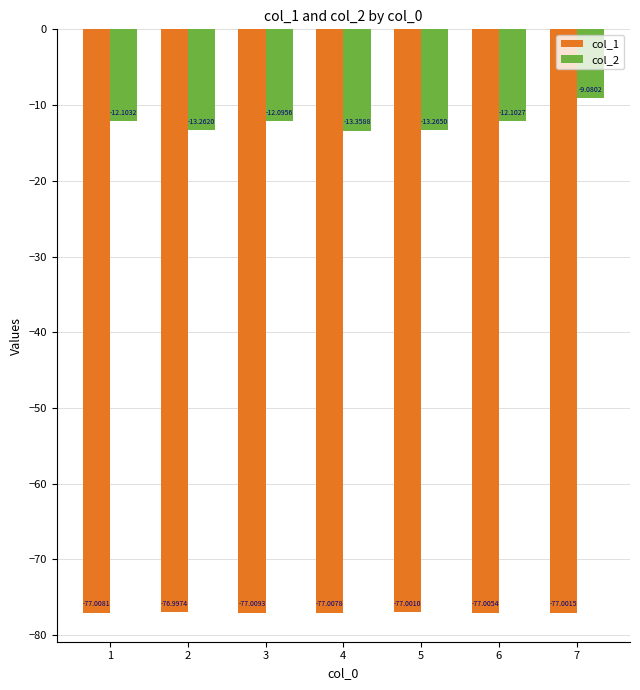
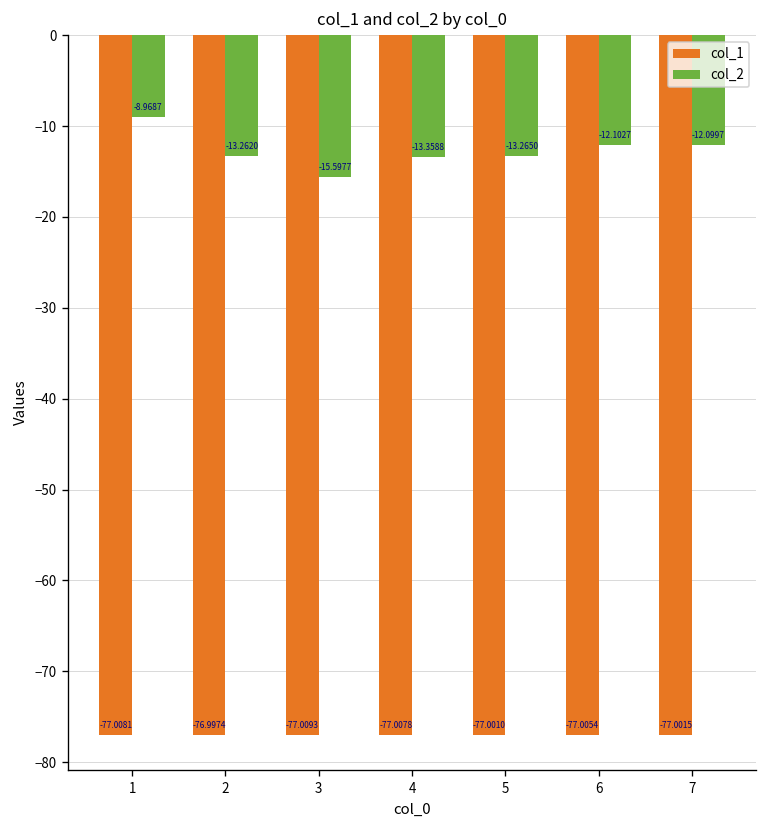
col_2, 1: -12.1032 -> -8.9687
col_2, 3: -12.0956 -> -15.5977
col_2, 7: -9.0802 -> -12.0997
